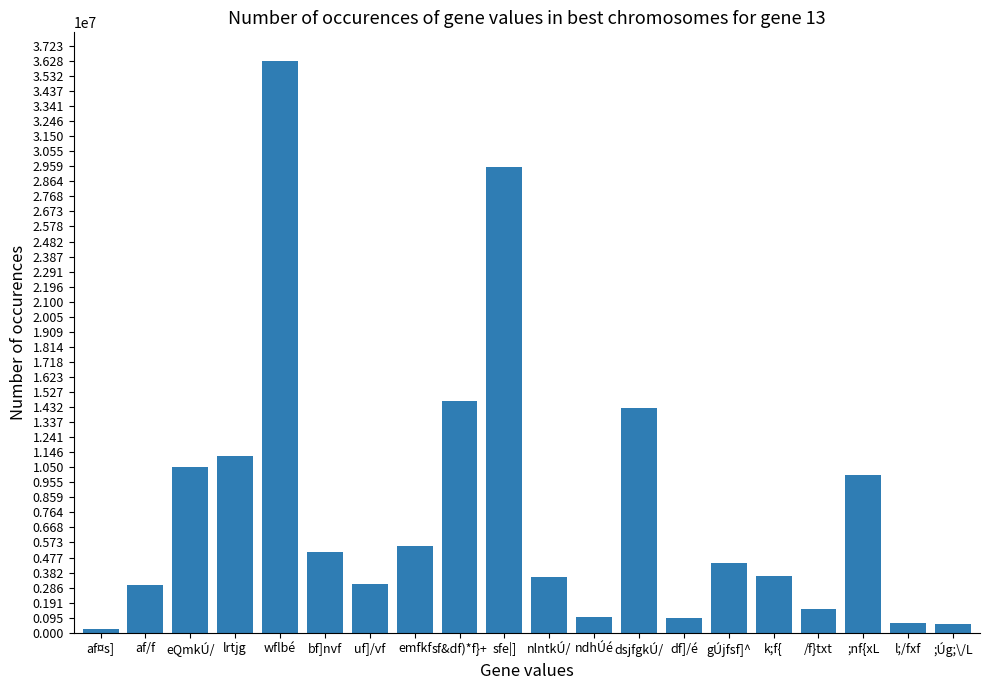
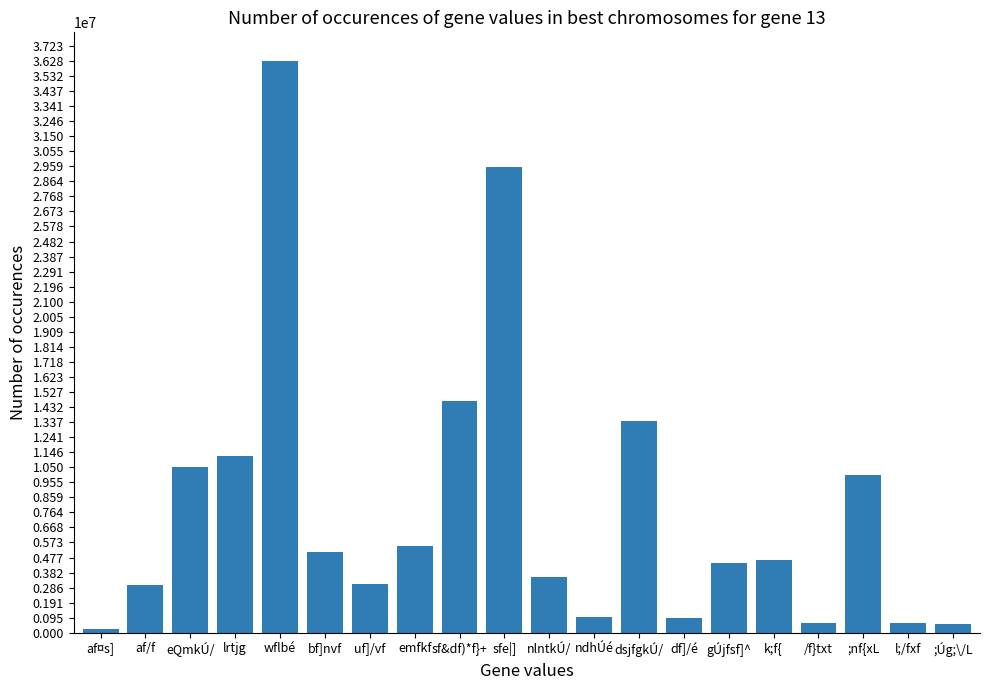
dsjfgkÚ/: 14300000 -> 13400000
k;f{: 3600000 -> 4600000
/f}txt: 1500000 -> 600000
